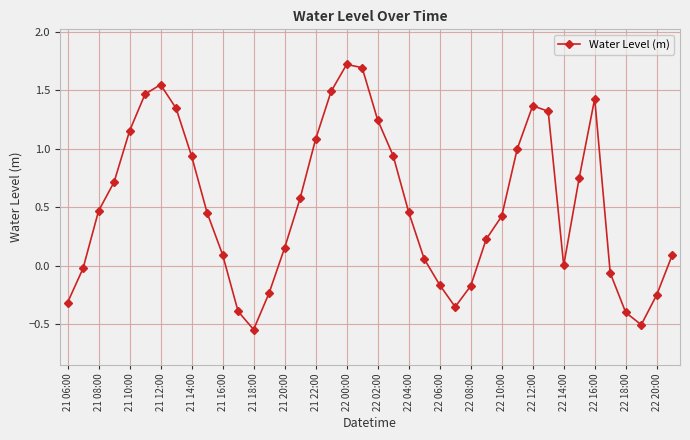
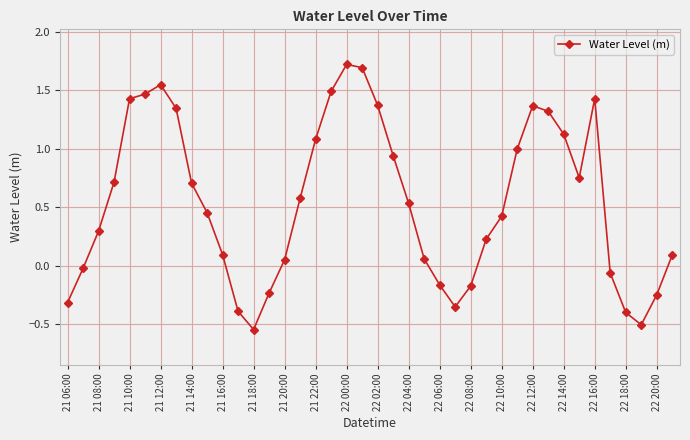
21 08:00: 0.47 -> 0.29
21 10:00: 1.15 -> 1.43
21 14:00: 0.94 -> 0.70
21 20:00: 0.15 -> 0.05
22 02:00: 1.25 -> 1.37
22 04:00: 0.46 -> 0.53
22 14:00: 0.00 -> 1.12
